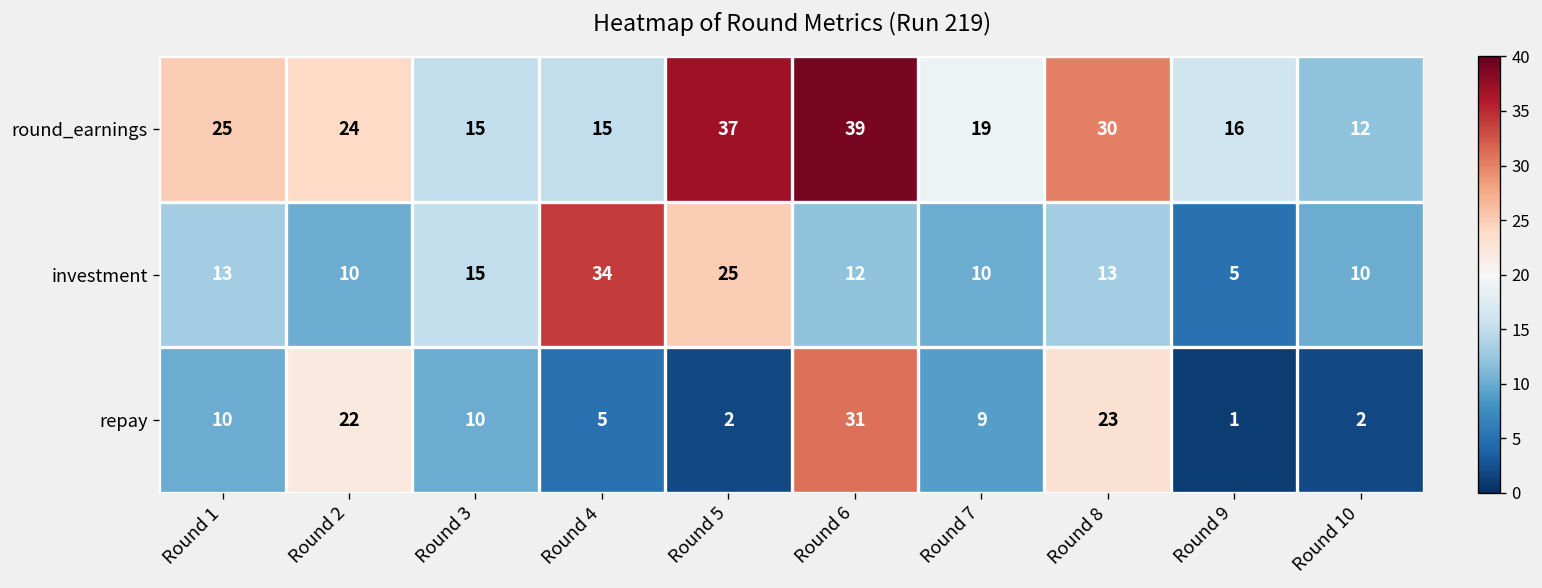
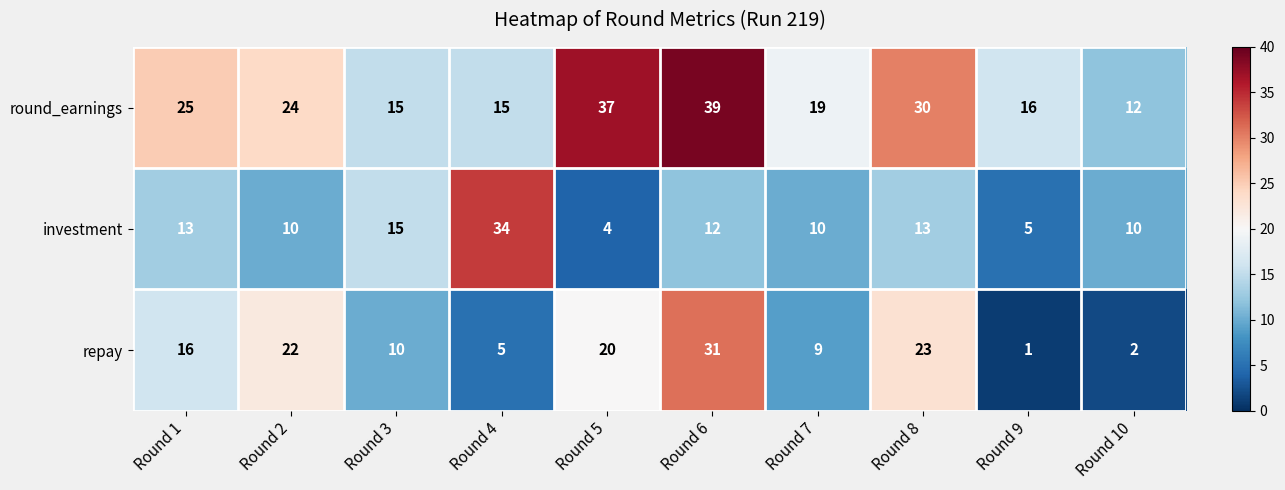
investment, Round 5: 25 -> 4
repay, Round 1: 10 -> 16
repay, Round 5: 2 -> 20
